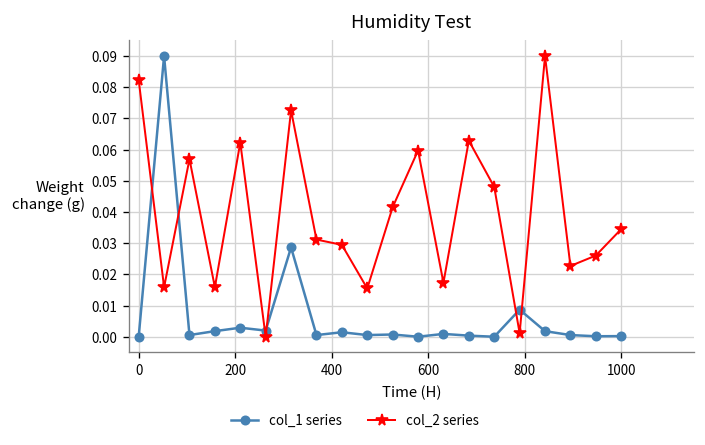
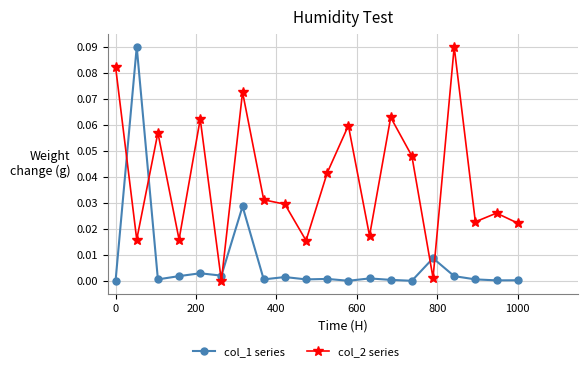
col_2 series, 1000: 0.035 -> 0.022
